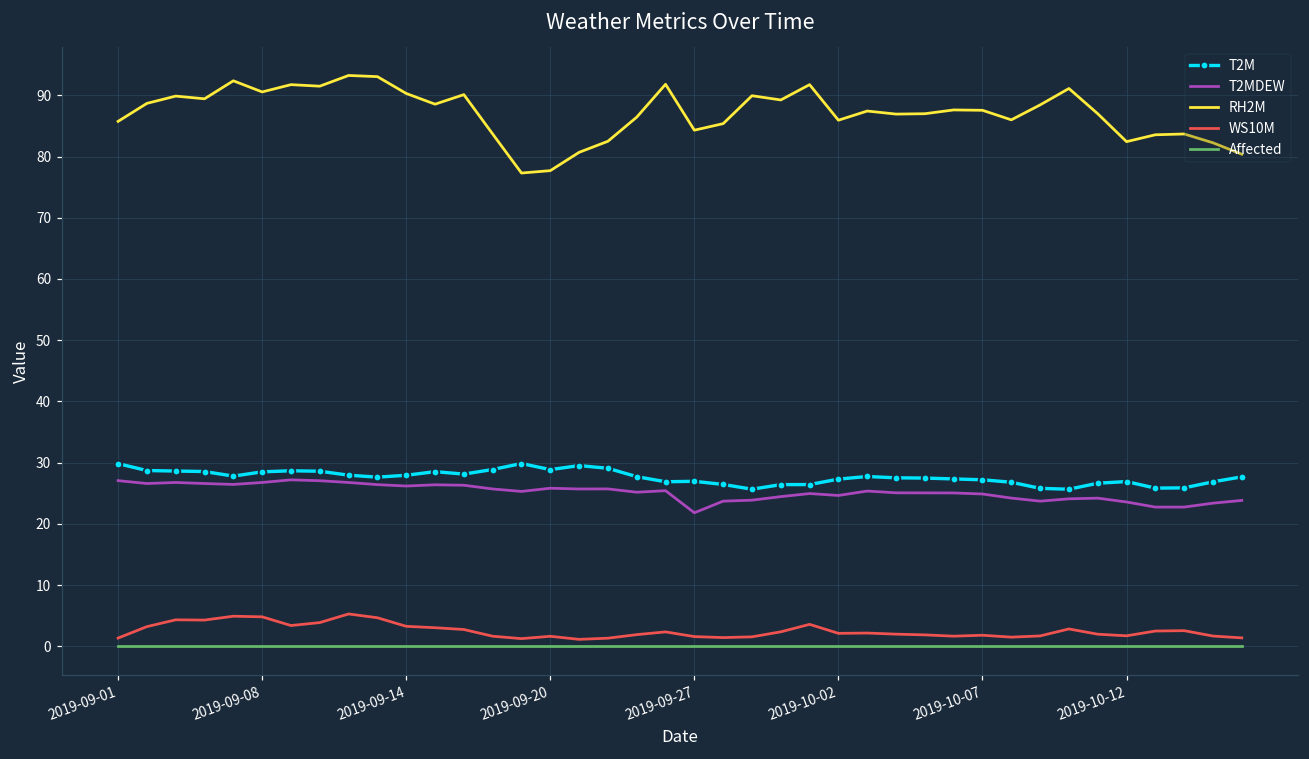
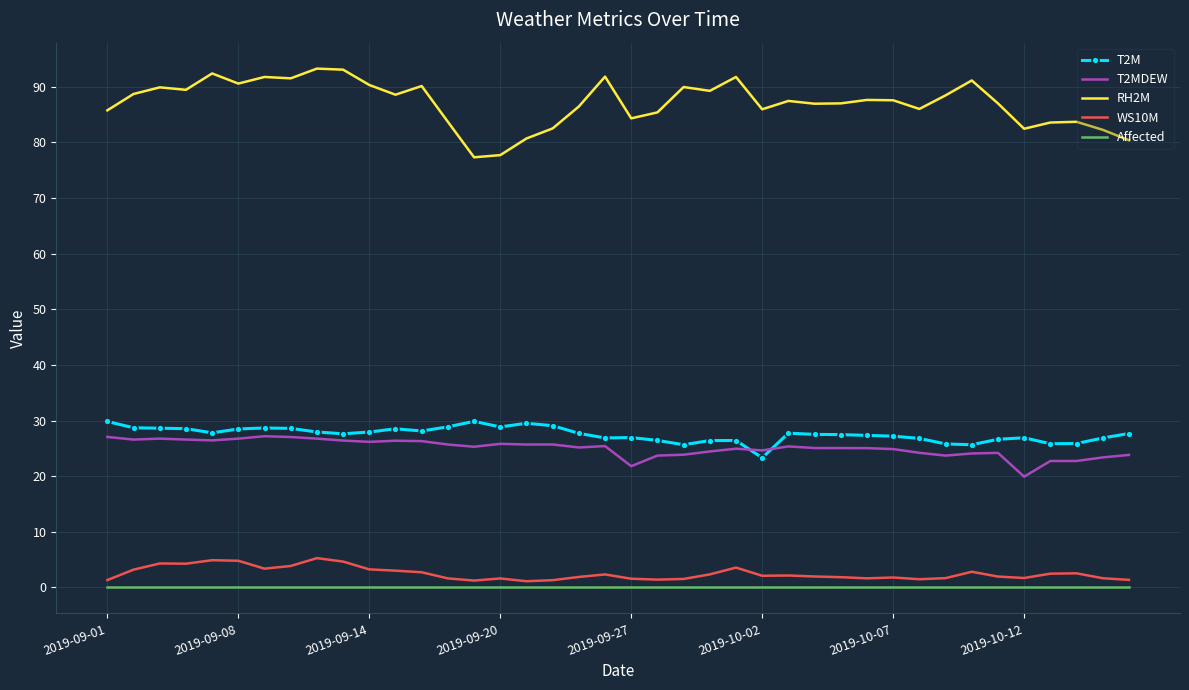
T2M, 2019-10-02: 27 -> 23
T2MDEW, 2019-10-12: 24 -> 20
